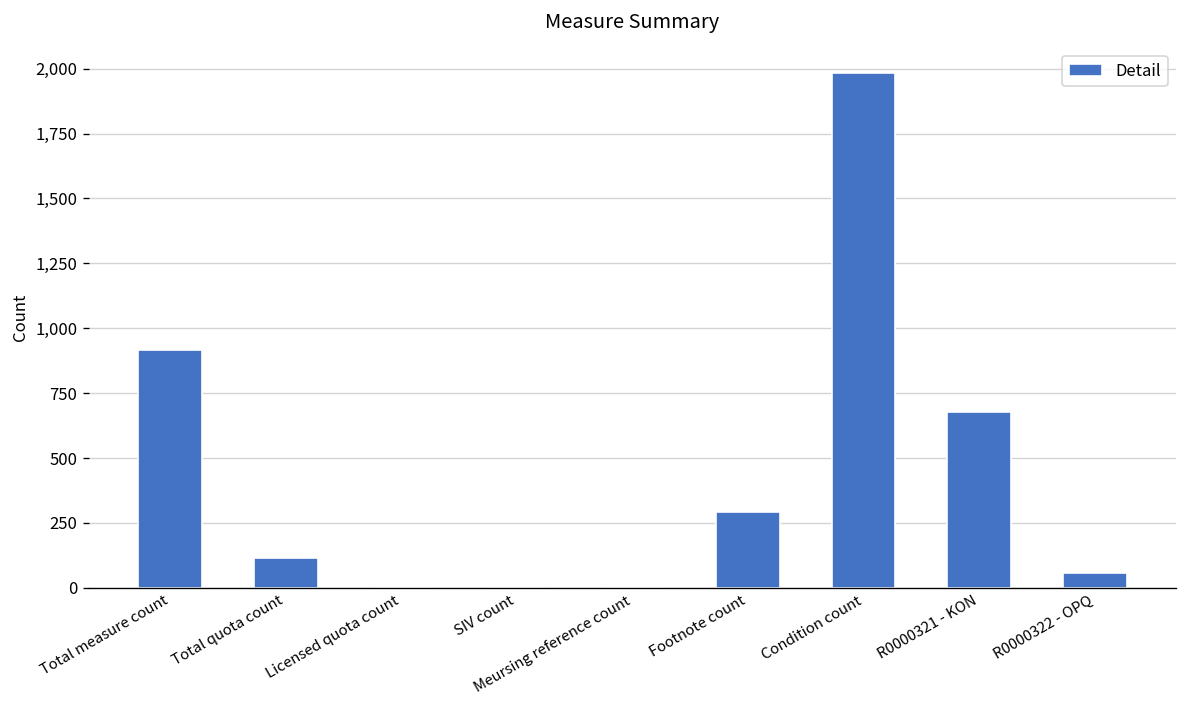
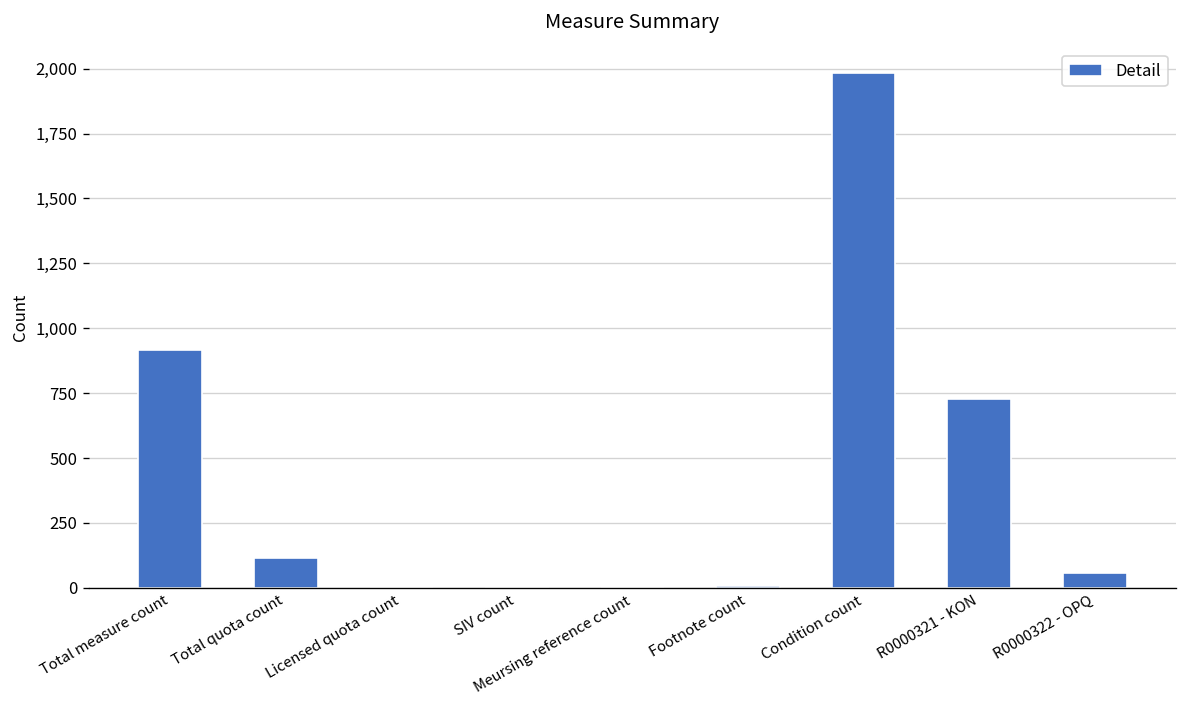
Footnote count: 290 -> 10
R0000321 - KON: 680 -> 730
